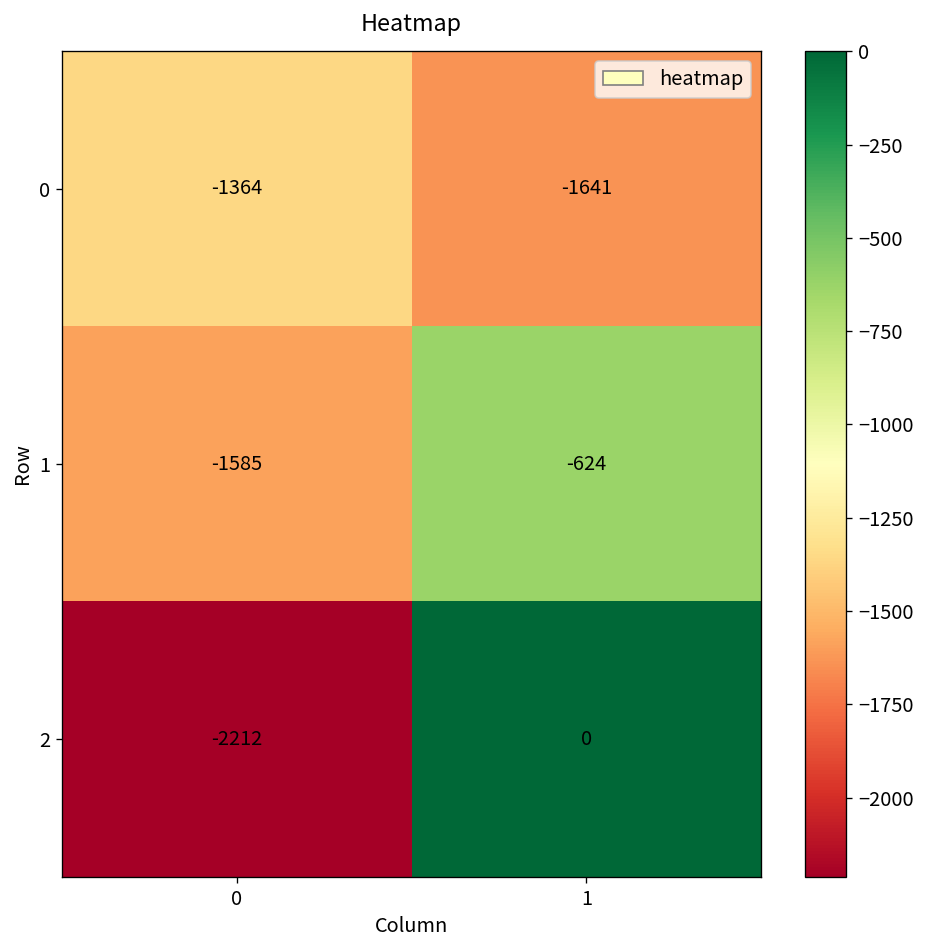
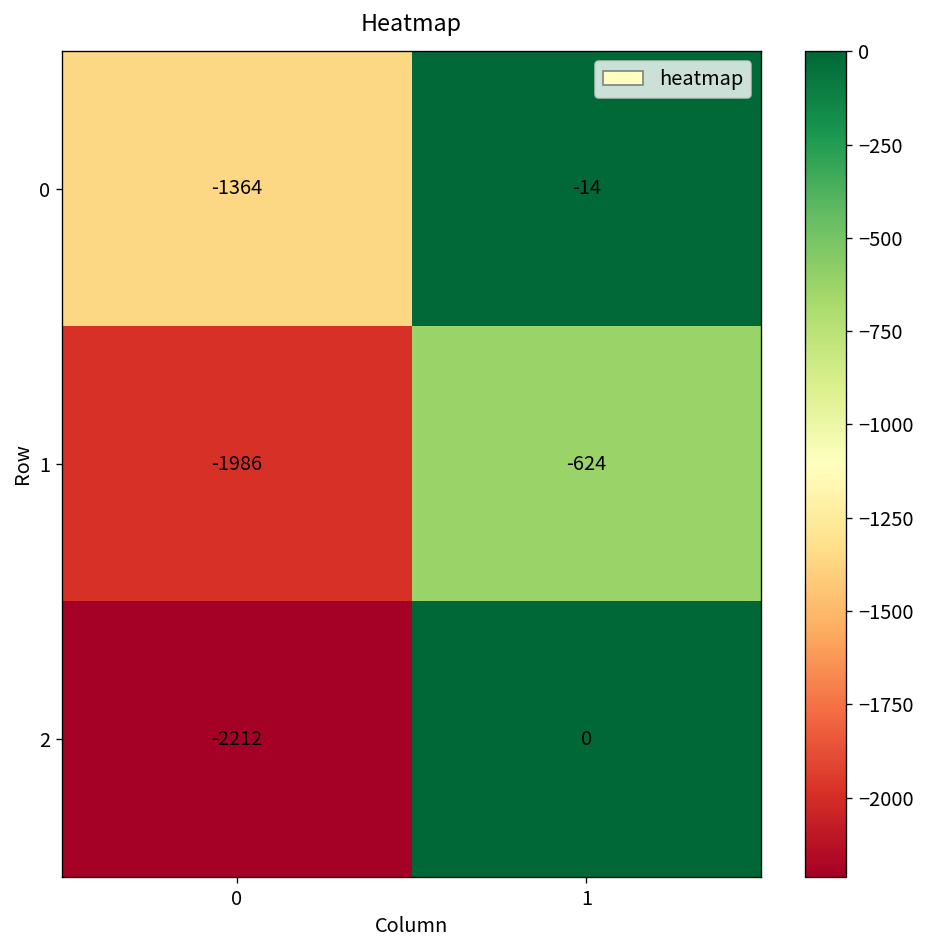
0, 1: -1641 -> -14
1, 0: -1585 -> -1986
